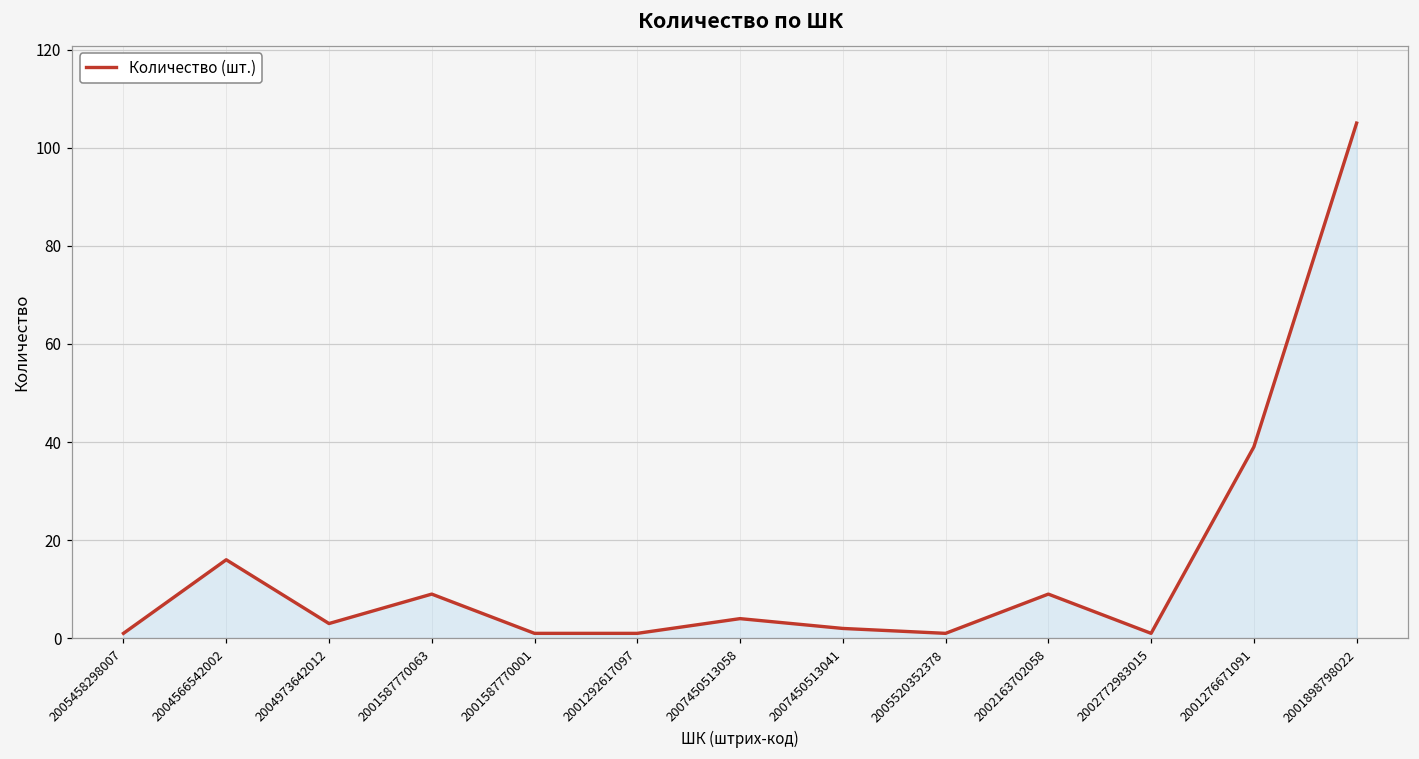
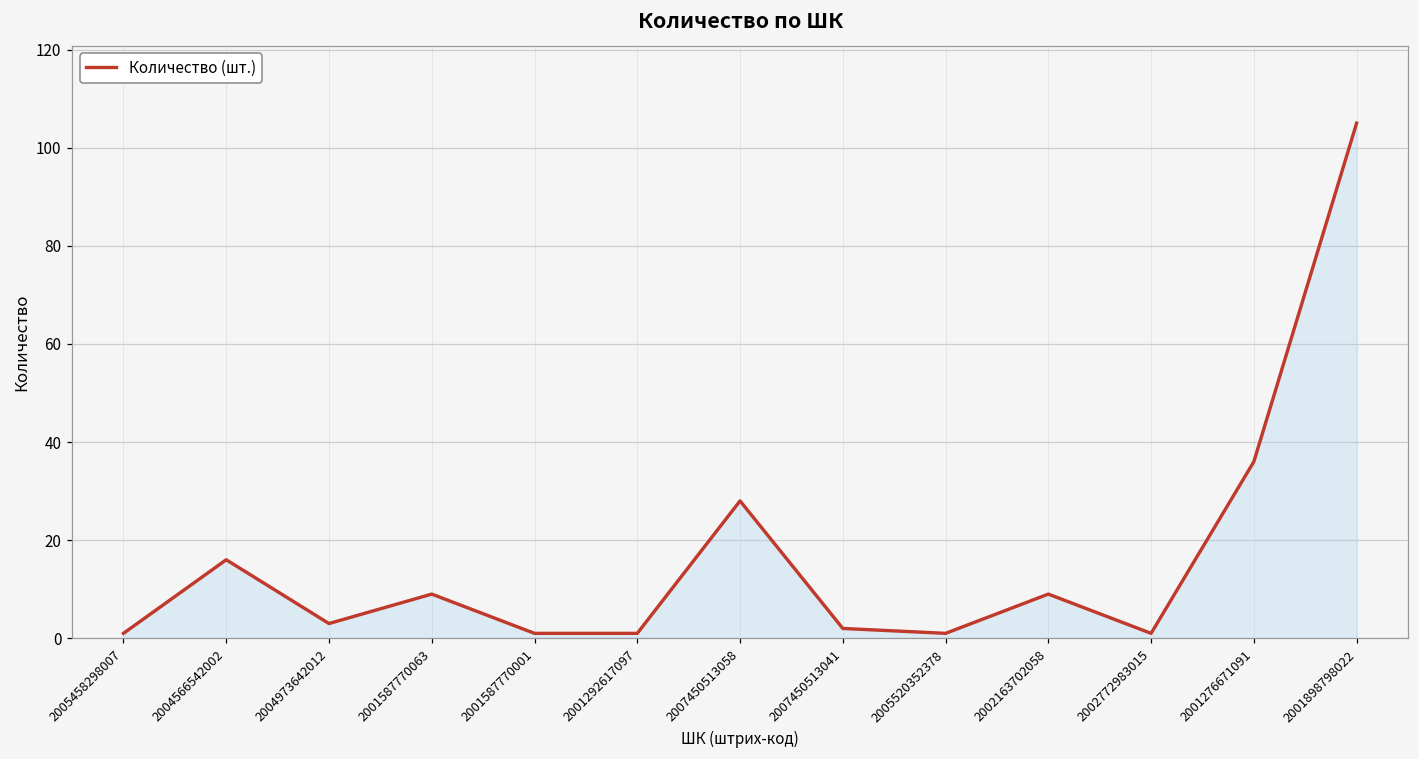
2007450513058: 4 -> 28
2001276671091: 39 -> 36
